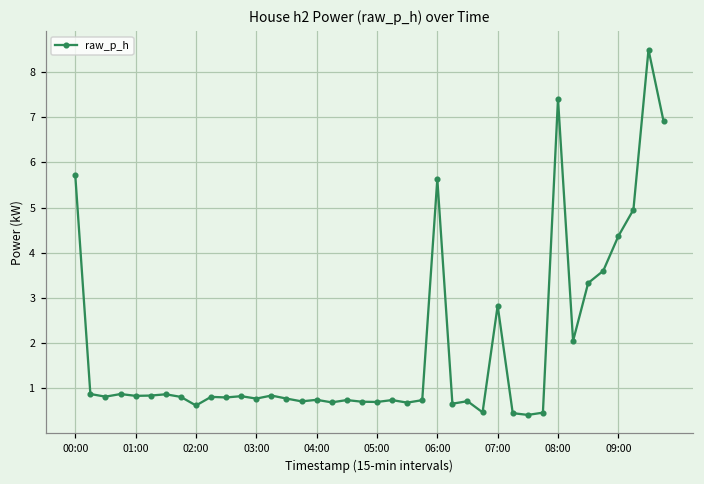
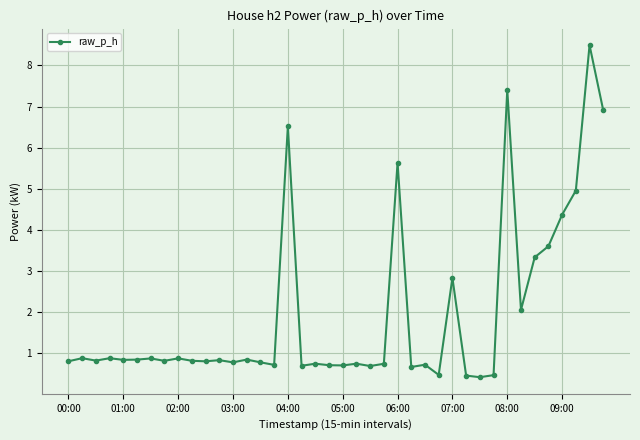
00:00: 5.7 -> 0.8
02:00: 0.6 -> 0.9
04:00: 0.7 -> 6.5
